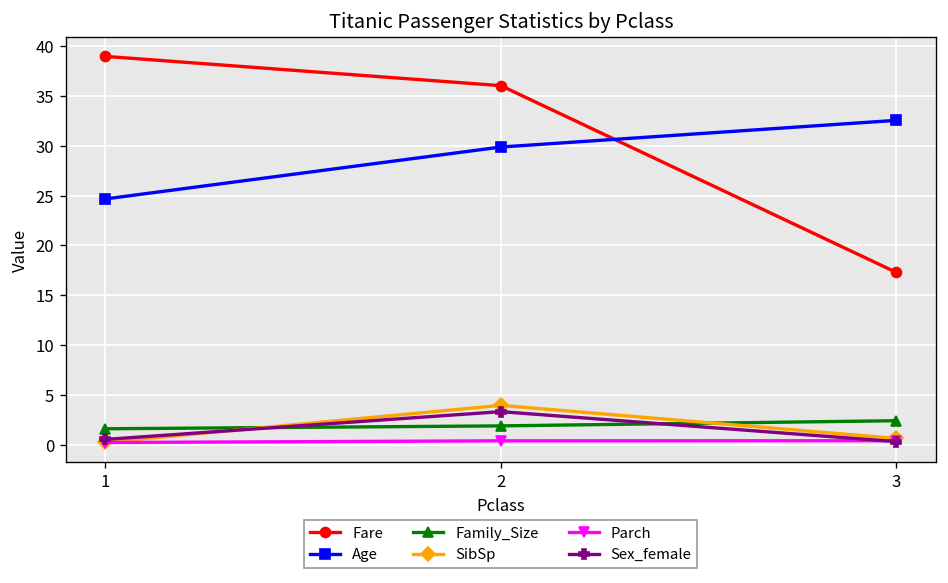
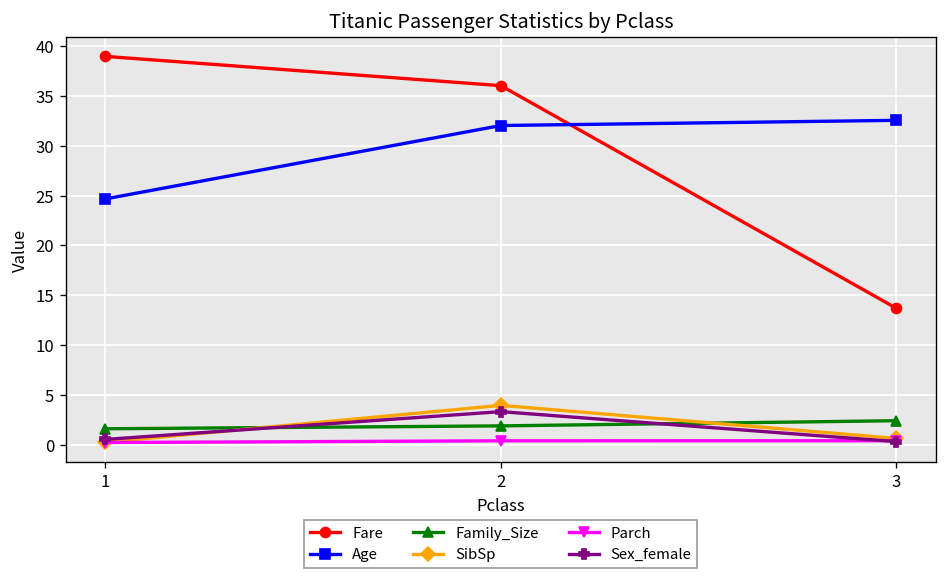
Age, 2: 30 -> 32
Fare, 3: 17 -> 14
